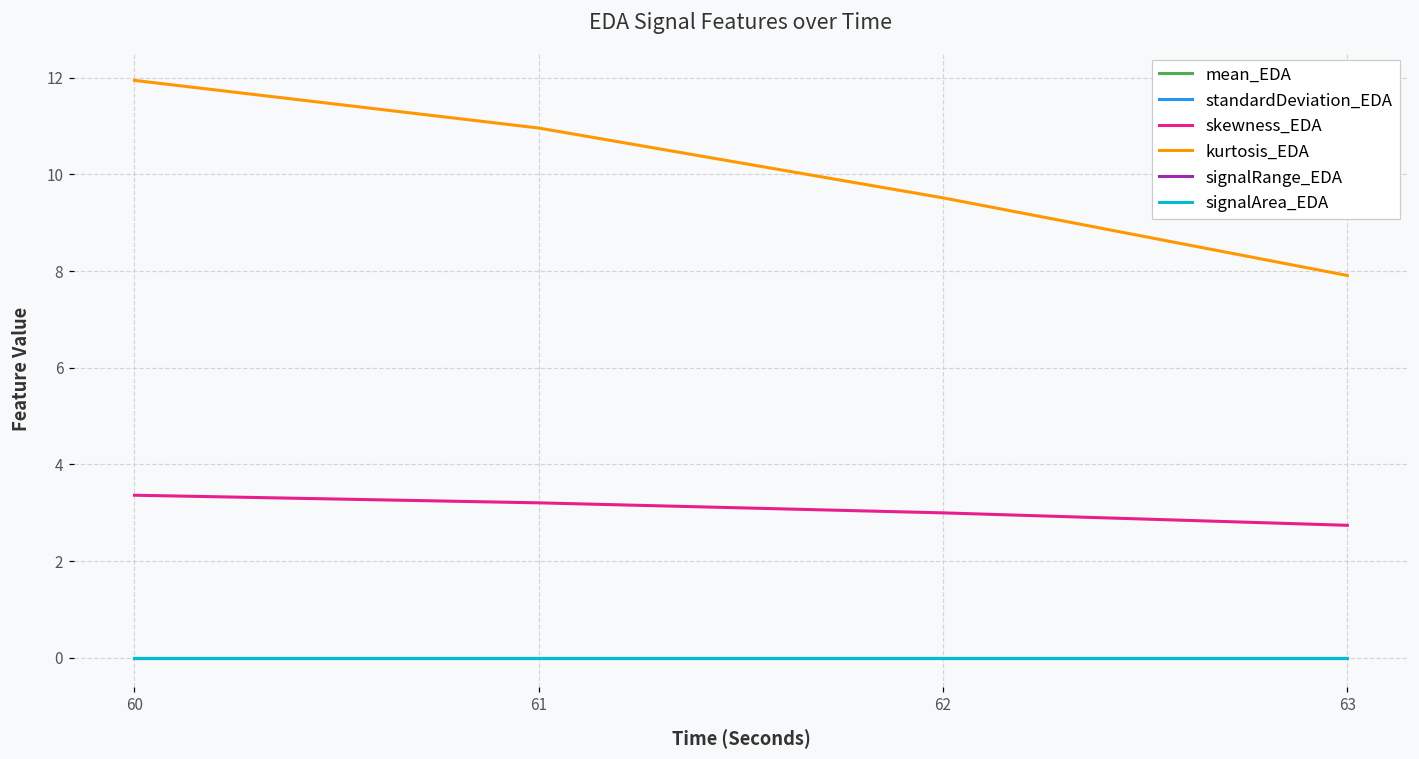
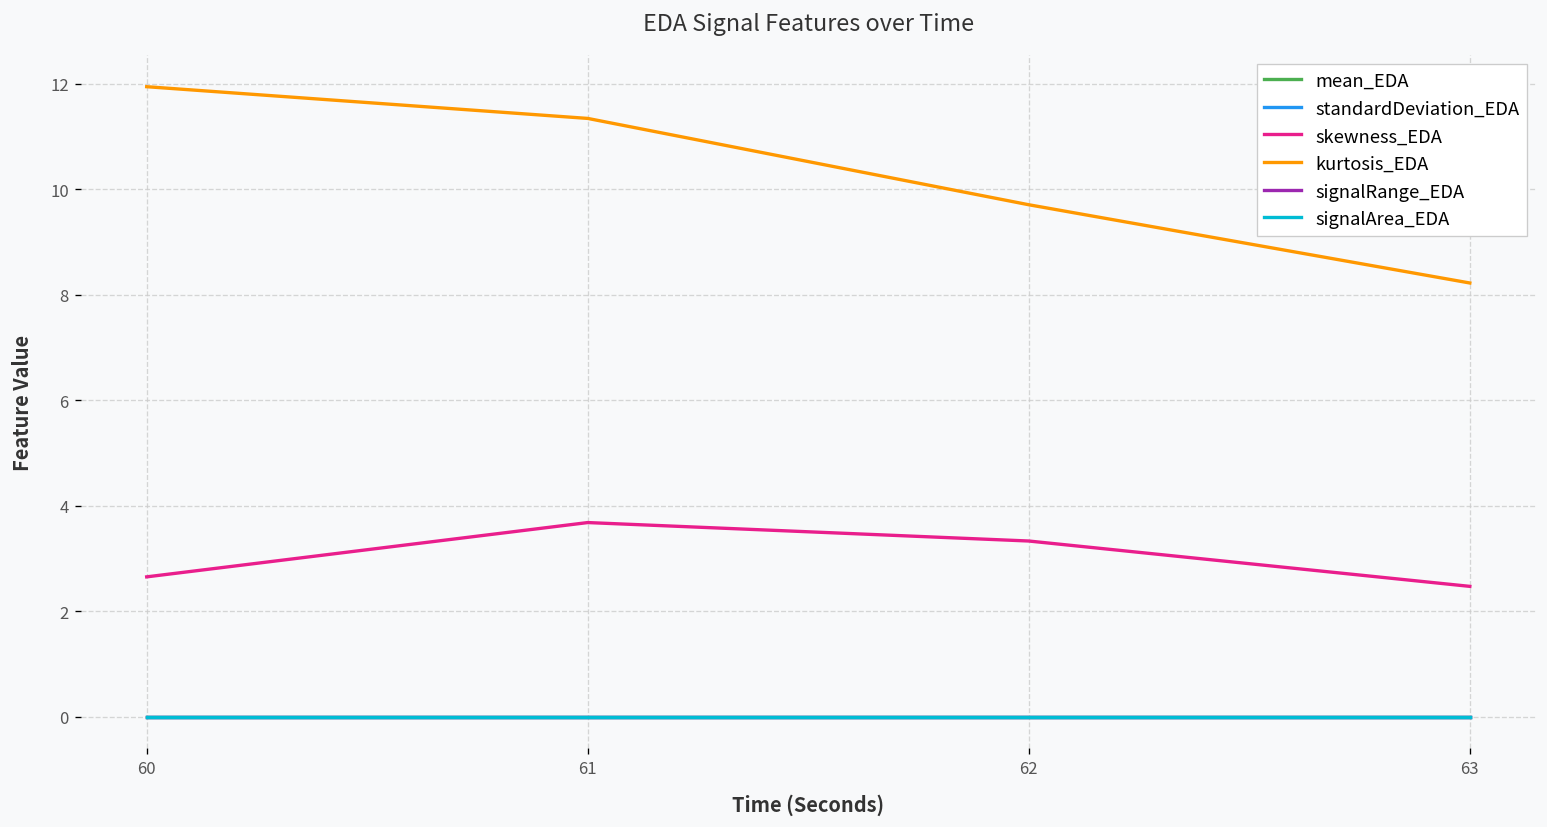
skewness_EDA, 60: 3.4 -> 2.7
skewness_EDA, 61: 3.2 -> 3.7
kurtosis_EDA, 61: 11.0 -> 11.3
skewness_EDA, 62: 3.0 -> 3.3
kurtosis_EDA, 62: 9.5 -> 9.7
skewness_EDA, 63: 2.7 -> 2.5
kurtosis_EDA, 63: 7.9 -> 8.2
